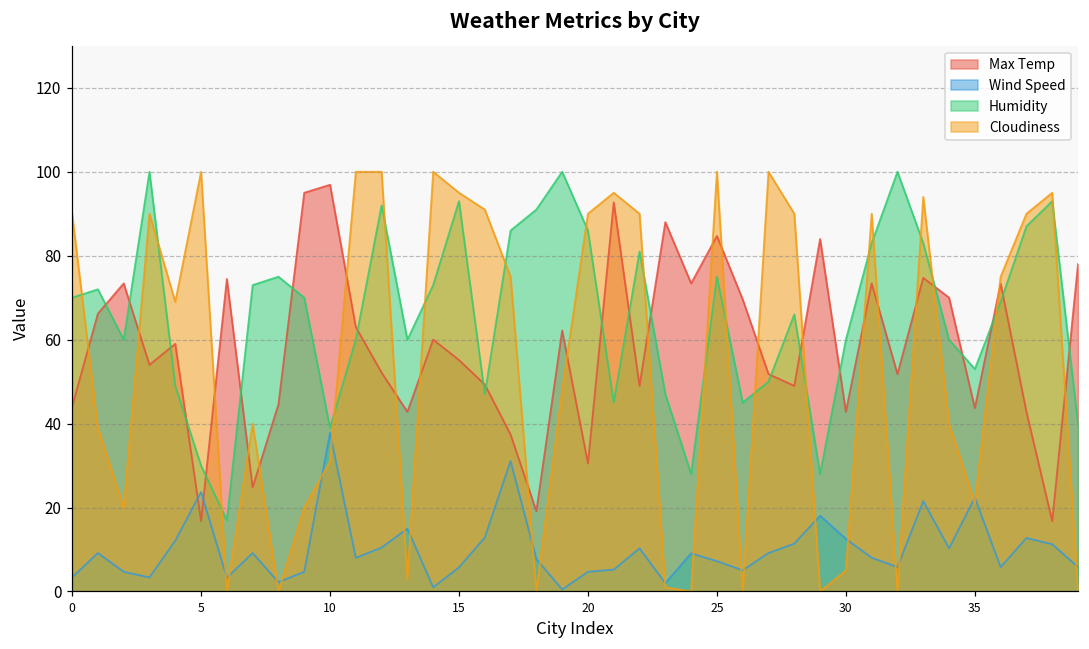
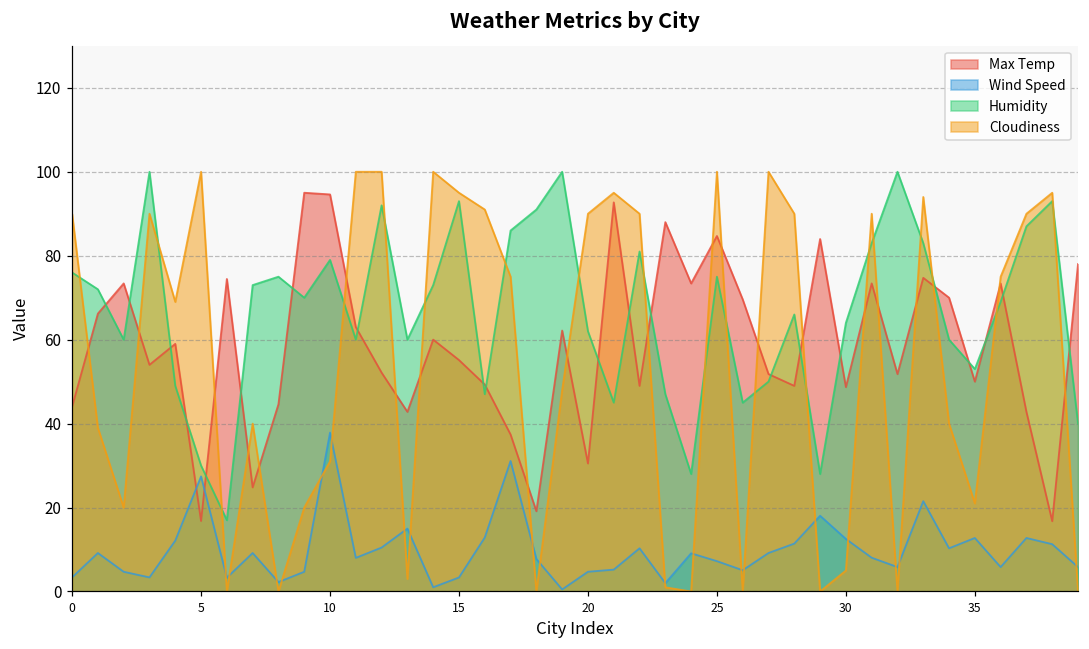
Humidity, 0: 70 -> 76
Wind Speed, 5: 24 -> 27
Max Temp, 10: 97 -> 95
Humidity, 10: 39 -> 79
Wind Speed, 15: 6 -> 3
Humidity, 20: 86 -> 62
Max Temp, 30: 43 -> 49
Humidity, 30: 60 -> 64
Max Temp, 35: 44 -> 50
Wind Speed, 35: 22 -> 13
